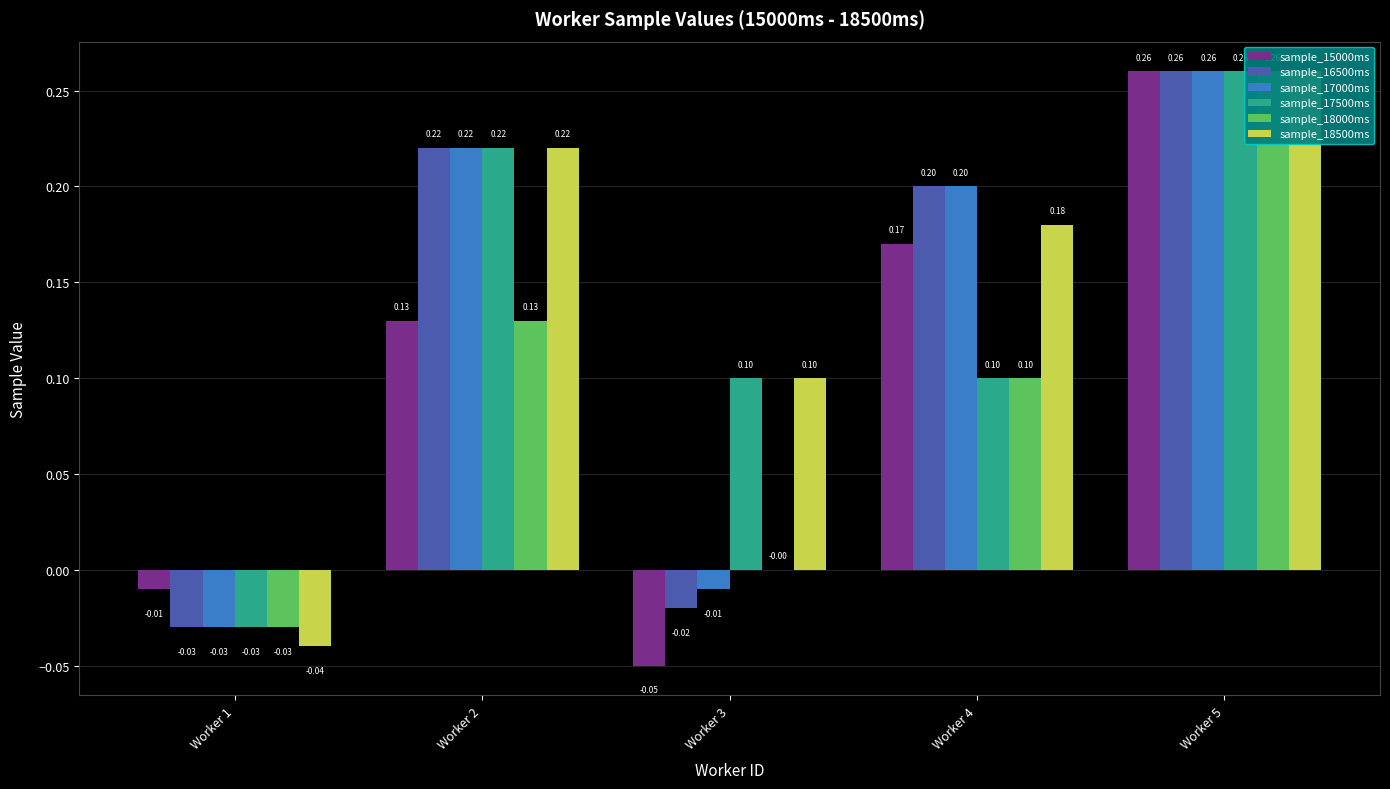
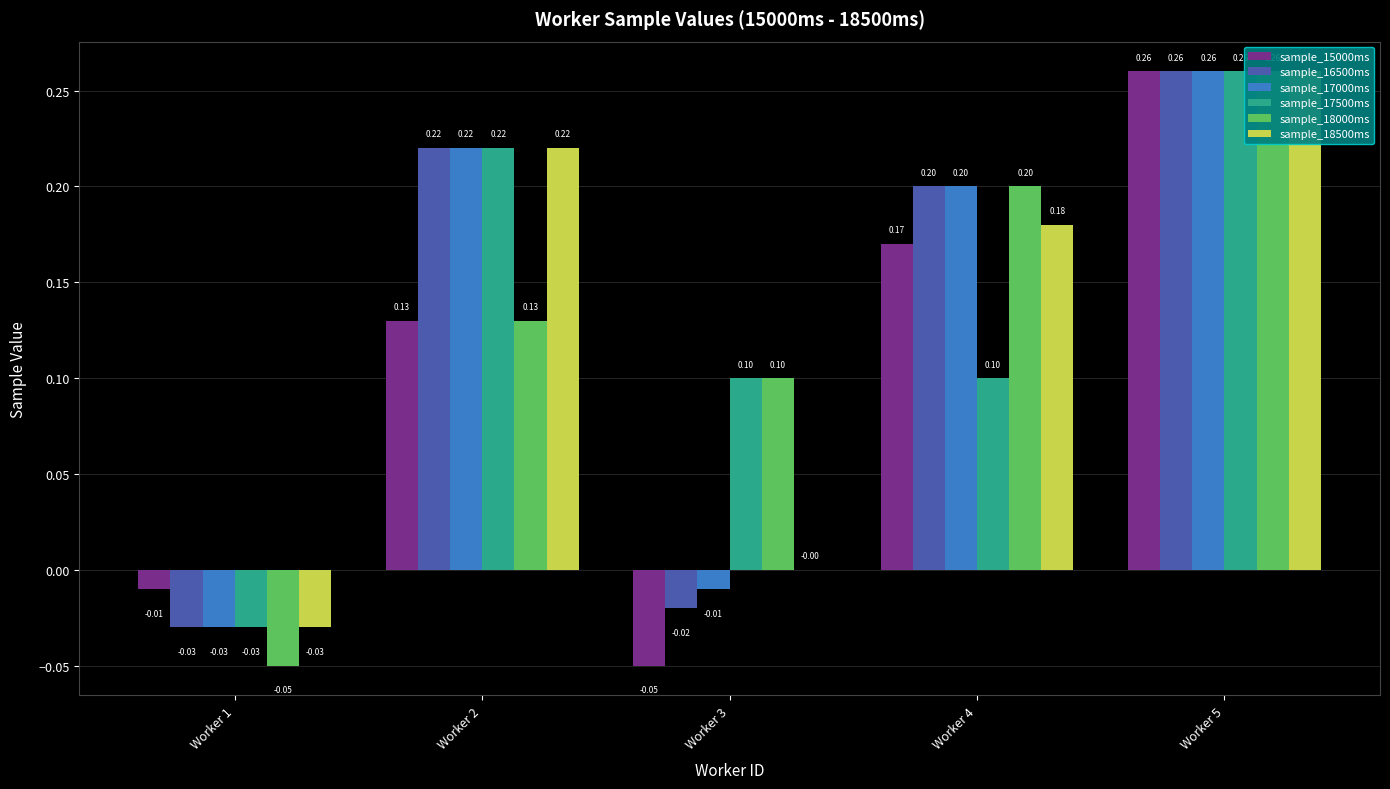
sample_18000ms, Worker 1: -0.03 -> -0.05
sample_18500ms, Worker 1: -0.04 -> -0.03
sample_18000ms, Worker 3: -0.00 -> 0.10
sample_18500ms, Worker 3: 0.10 -> -0.00
sample_18000ms, Worker 4: 0.10 -> 0.20
